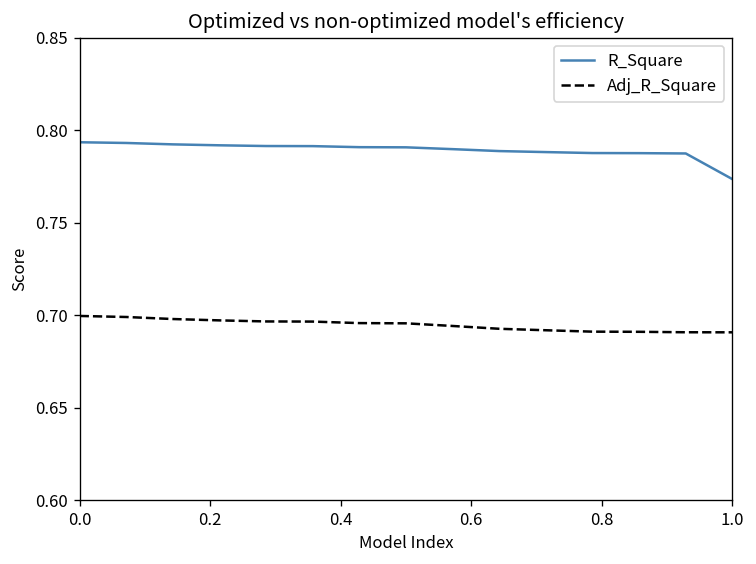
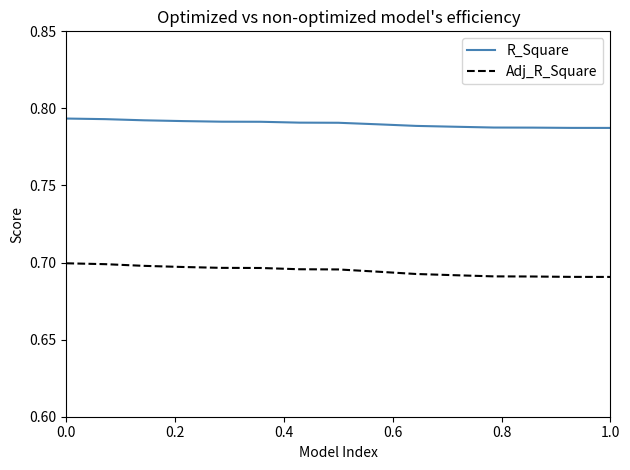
R_Square, 1.0: 0.773 -> 0.787
